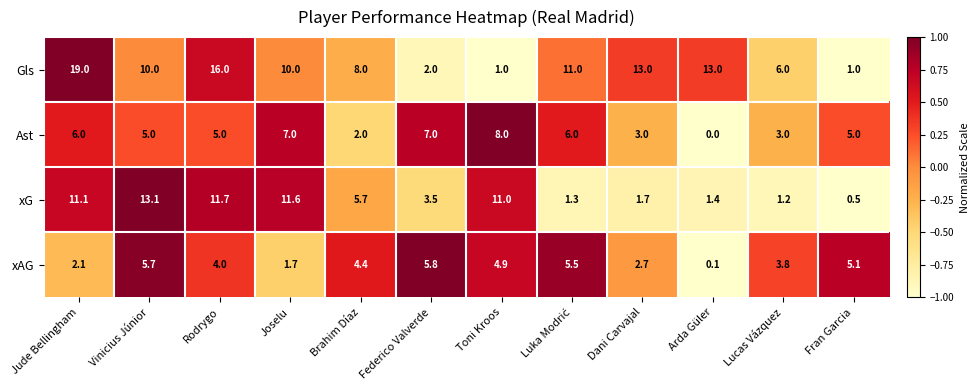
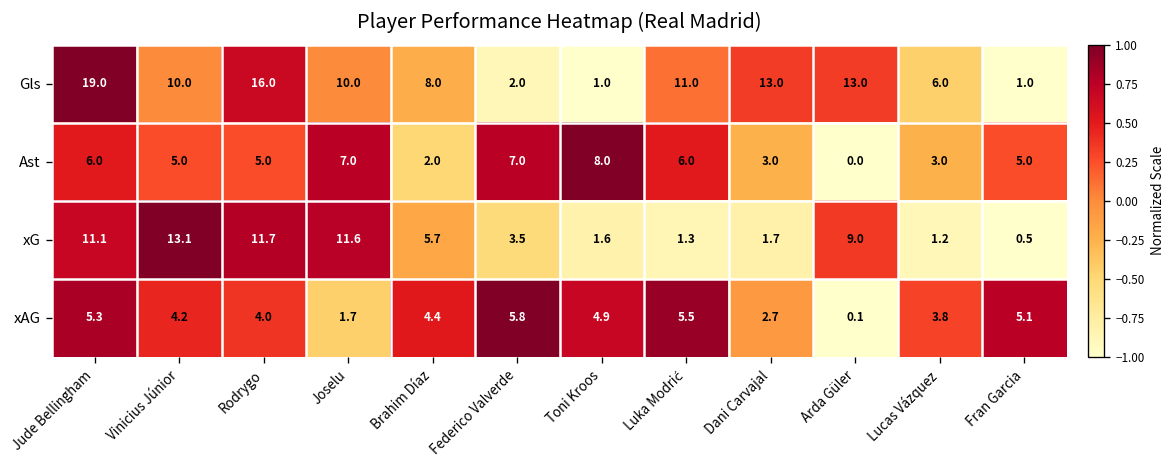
xG, Toni Kroos: 11.0 -> 1.6
xG, Arda Güler: 1.4 -> 9.0
xAG, Jude Bellingham: 2.1 -> 5.3
xAG, Vinicius Júnior: 5.7 -> 4.2
